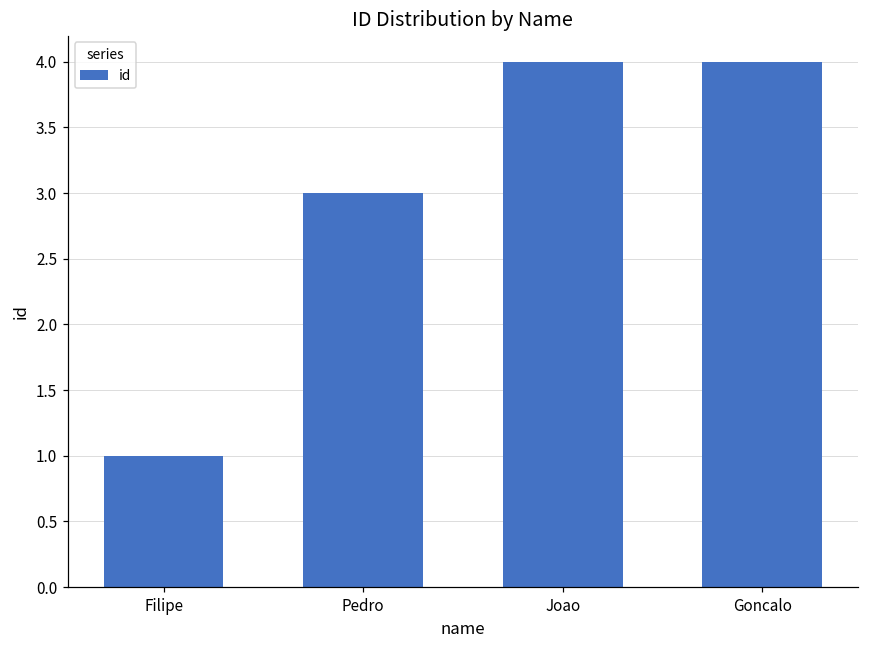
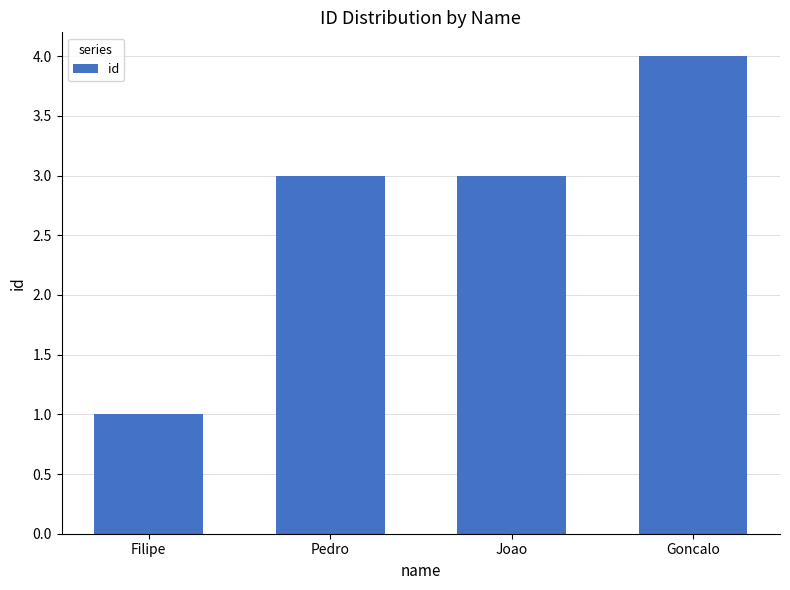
Joao: 4 -> 3
